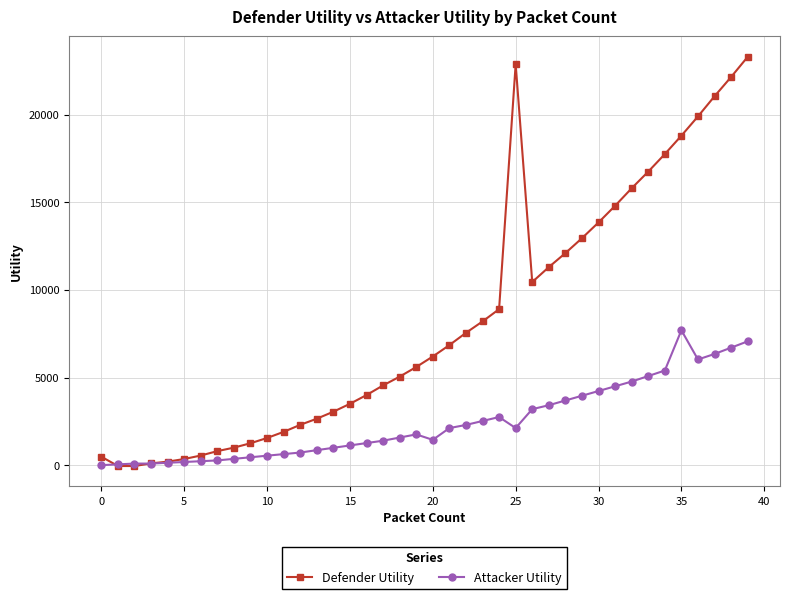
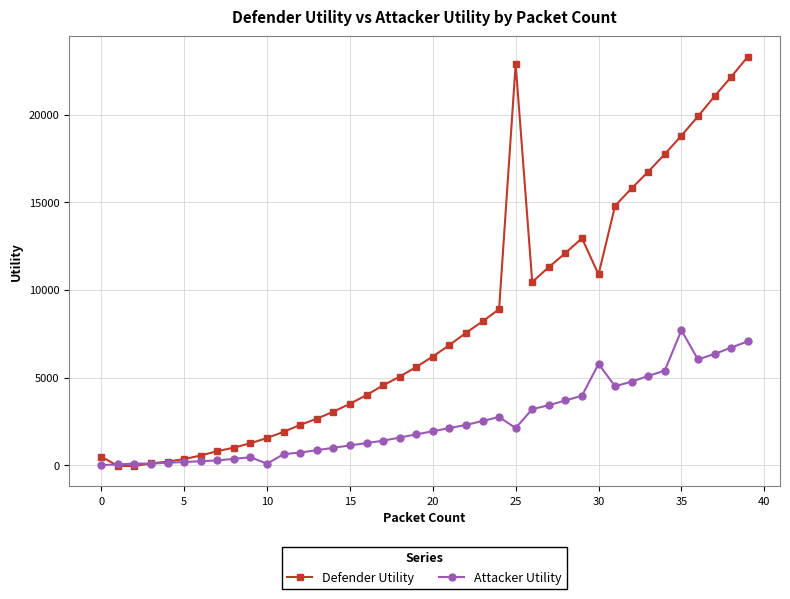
Attacker Utility, 10: 500 -> 100
Attacker Utility, 20: 1400 -> 1900
Defender Utility, 30: 13900 -> 10900
Attacker Utility, 30: 4200 -> 5800
